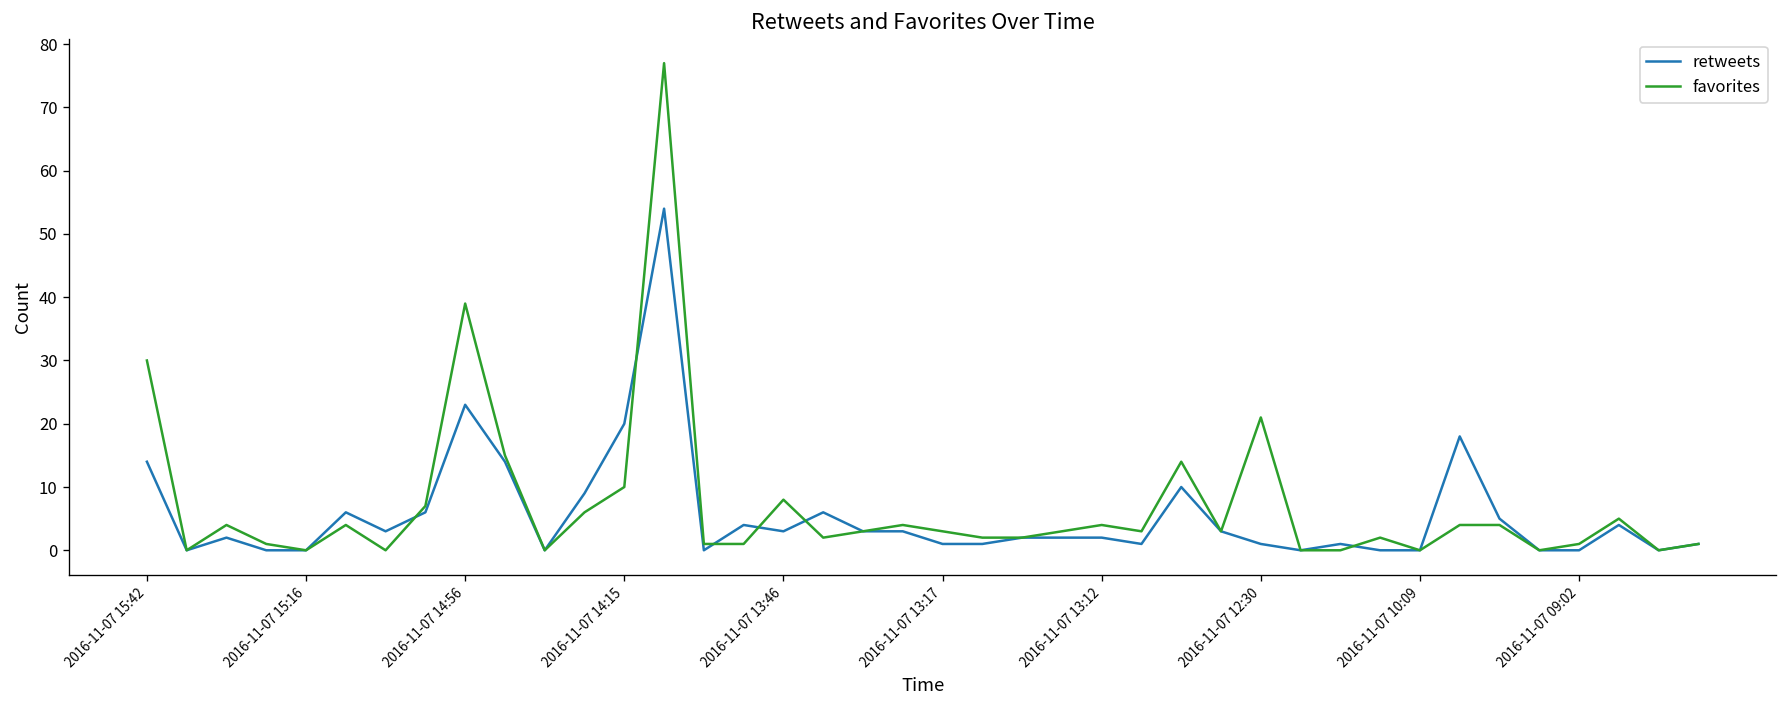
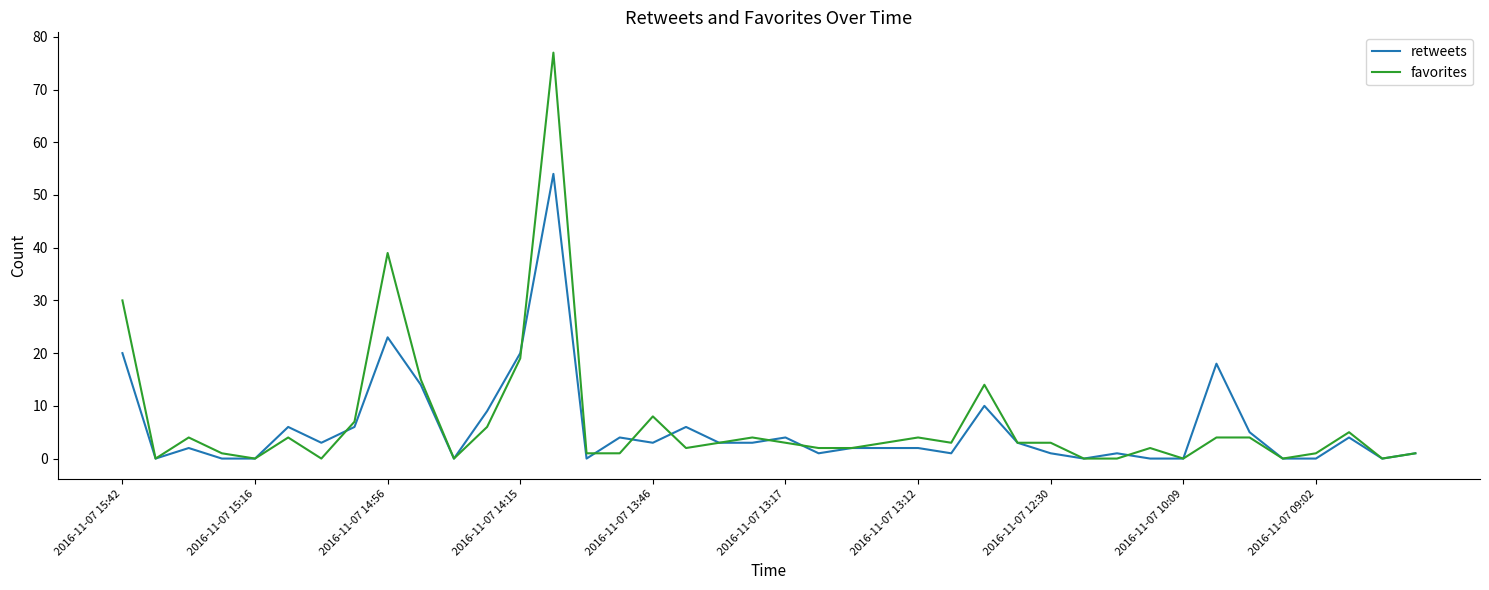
retweets, 2016-11-07 15:42: 14 -> 20
favorites, 2016-11-07 14:15: 10 -> 19
retweets, 2016-11-07 13:17: 1 -> 4
favorites, 2016-11-07 12:30: 21 -> 3
